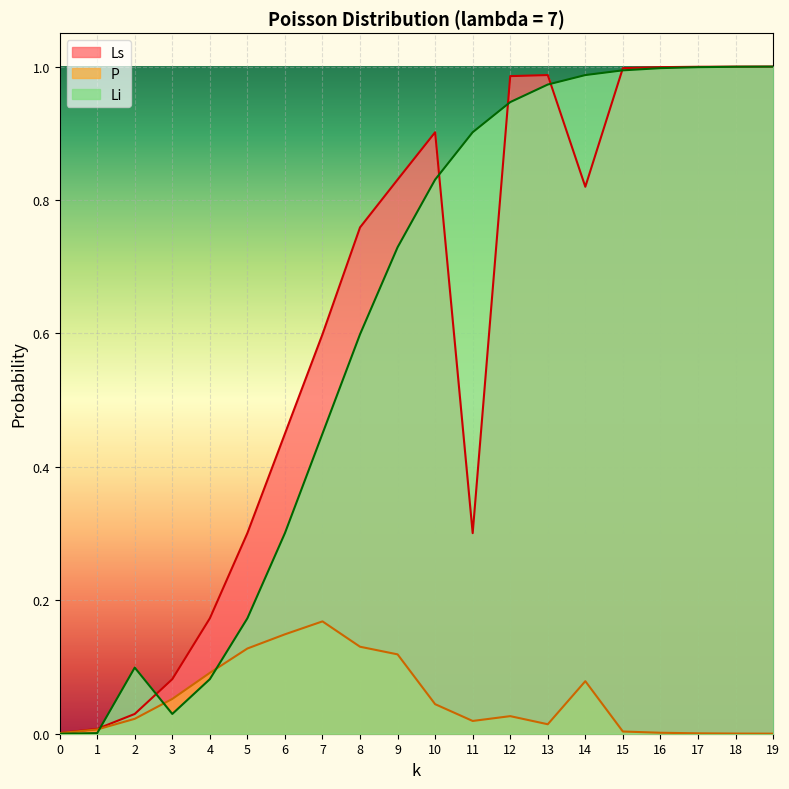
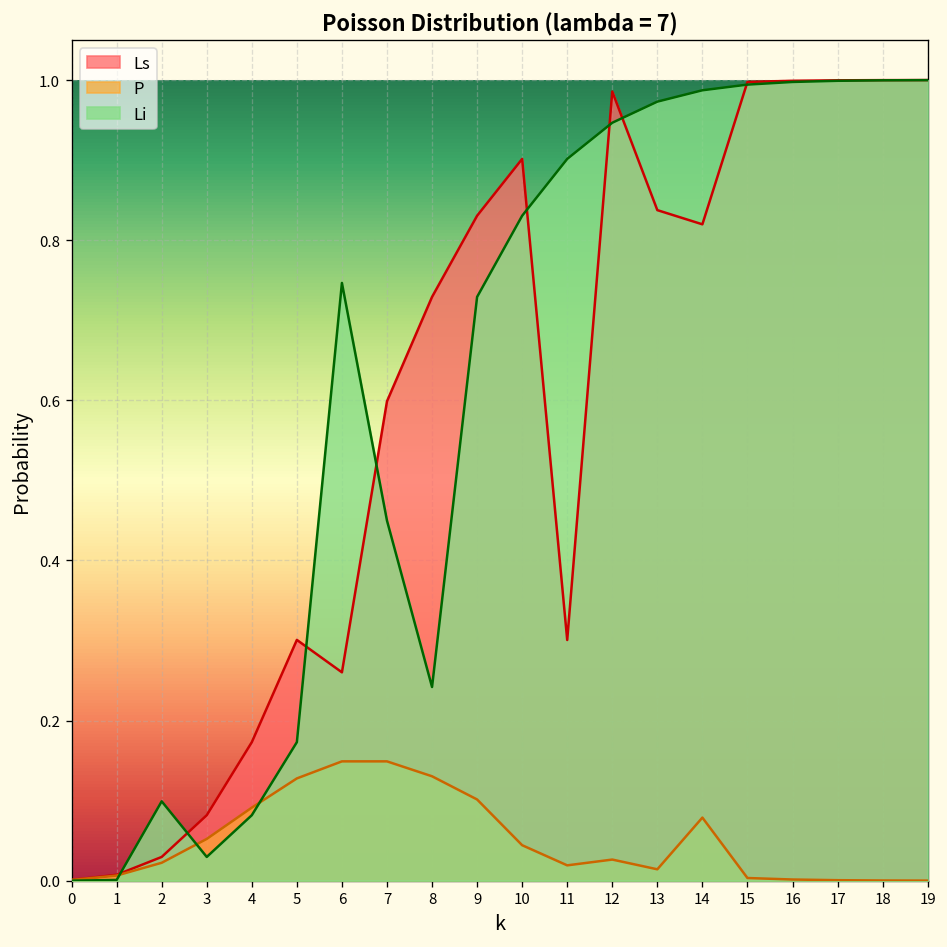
Ls, 6: 0.45 -> 0.26
Li, 6: 0.30 -> 0.75
P, 7: 0.17 -> 0.15
Ls, 8: 0.76 -> 0.73
Li, 8: 0.60 -> 0.24
P, 9: 0.12 -> 0.10
Ls, 13: 0.99 -> 0.84
